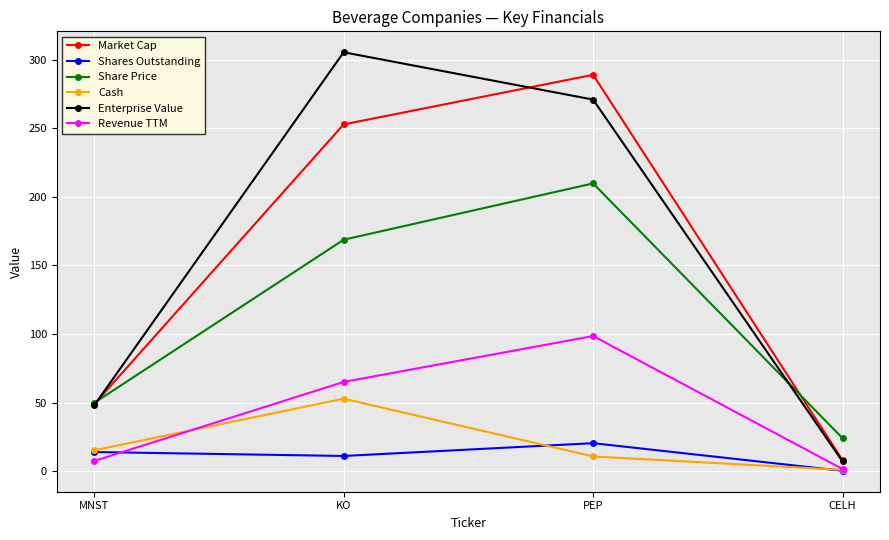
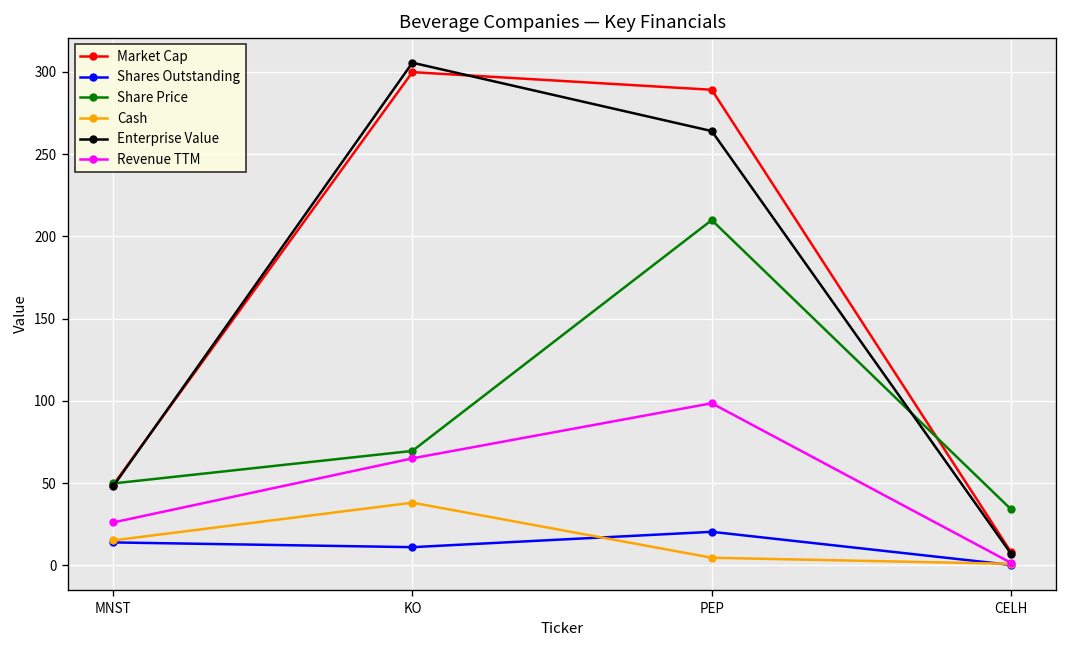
Revenue TTM, MNST: 7 -> 26
Market Cap, KO: 253 -> 300
Share Price, KO: 169 -> 70
Cash, KO: 53 -> 38
Cash, PEP: 11 -> 5
Enterprise Value, PEP: 271 -> 264
Share Price, CELH: 24 -> 34
